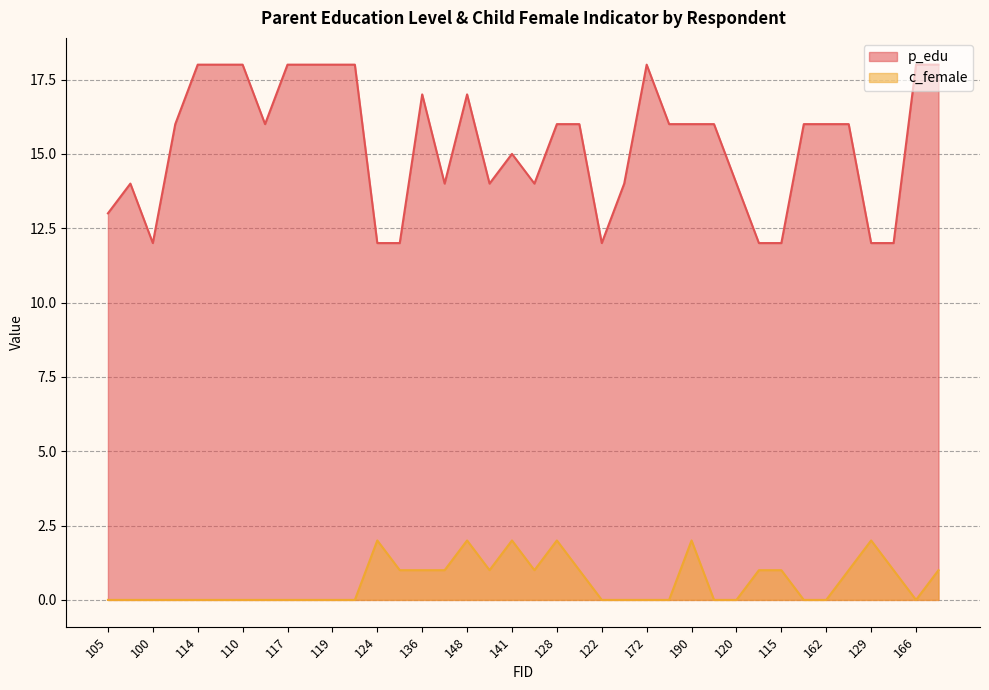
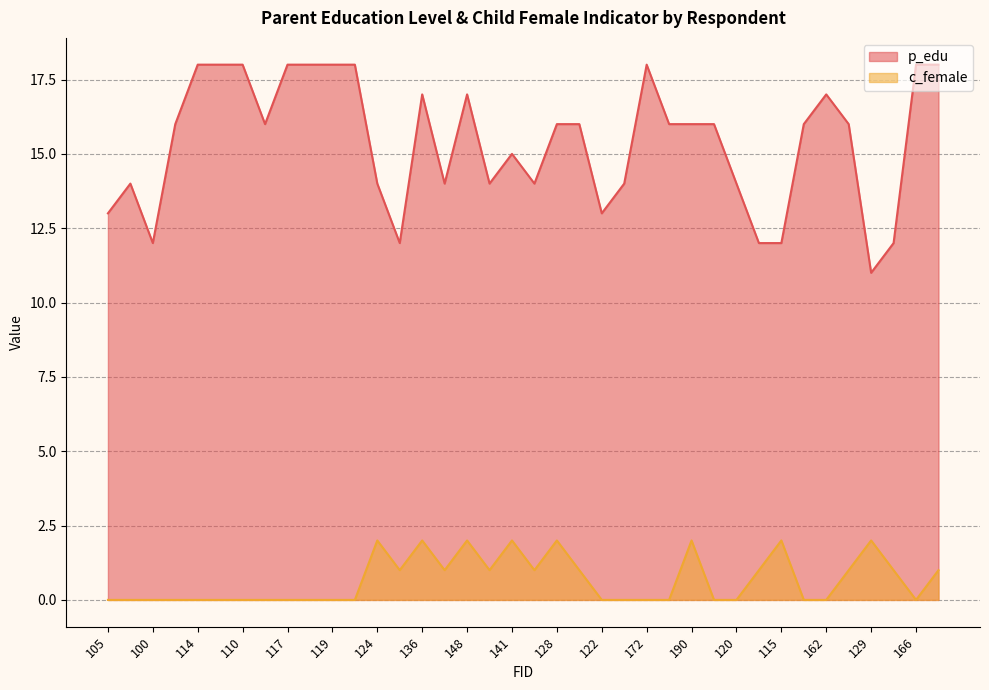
p_edu, 124: 12 -> 14
c_female, 136: 1 -> 2
p_edu, 122: 12 -> 13
c_female, 115: 1 -> 2
p_edu, 162: 16 -> 17
p_edu, 129: 12 -> 11
